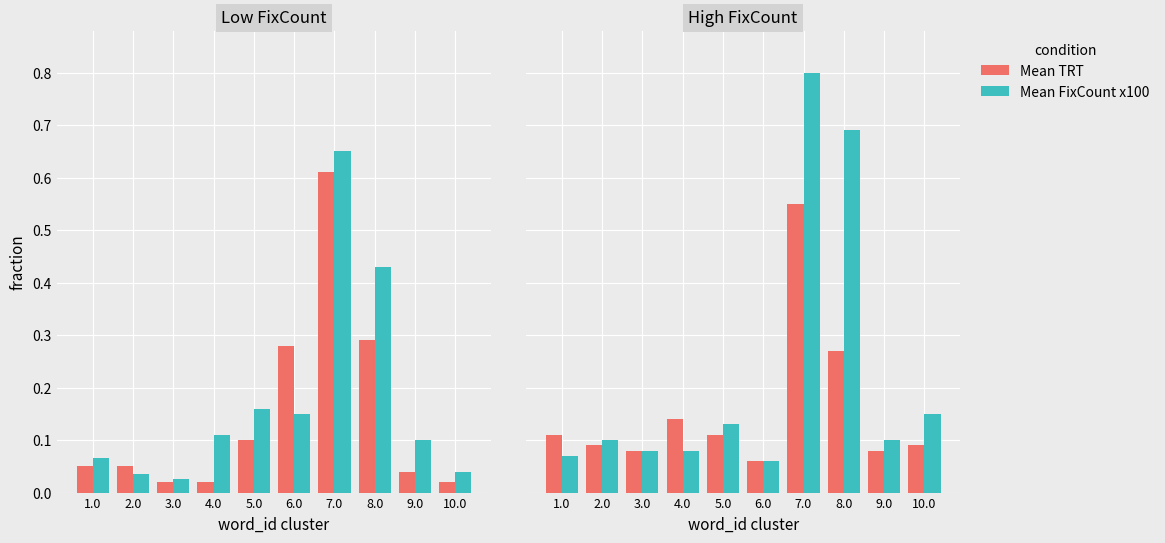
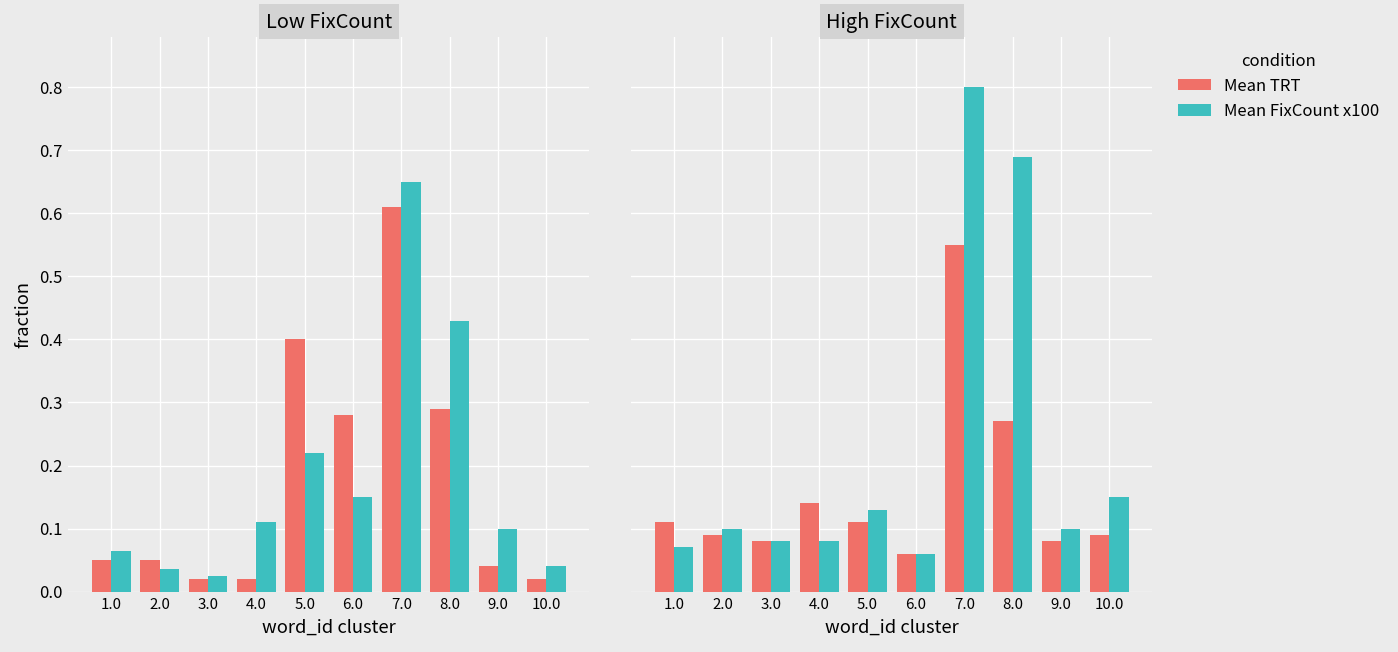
Low FixCount, Mean TRT, 5.0: 0.1 -> 0.4
Low FixCount, Mean FixCount x100, 5.0: 0.16 -> 0.22
